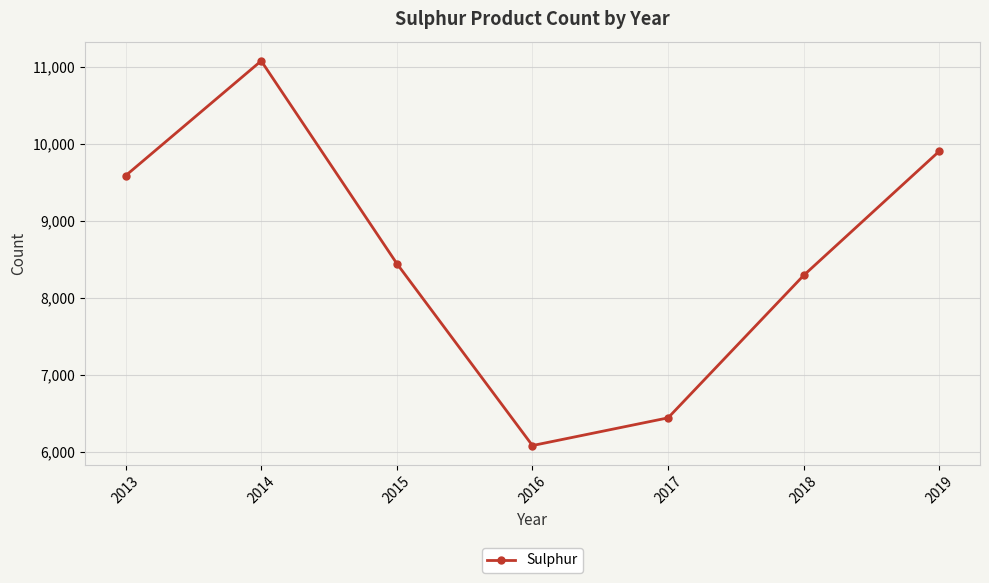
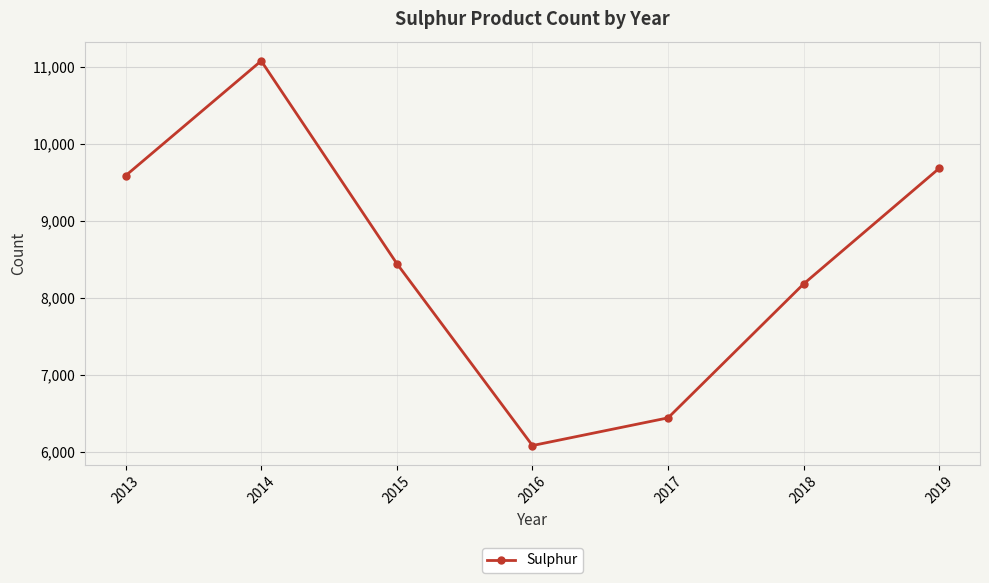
2018: 8,300 -> 8,200
2019: 9,900 -> 9,700
